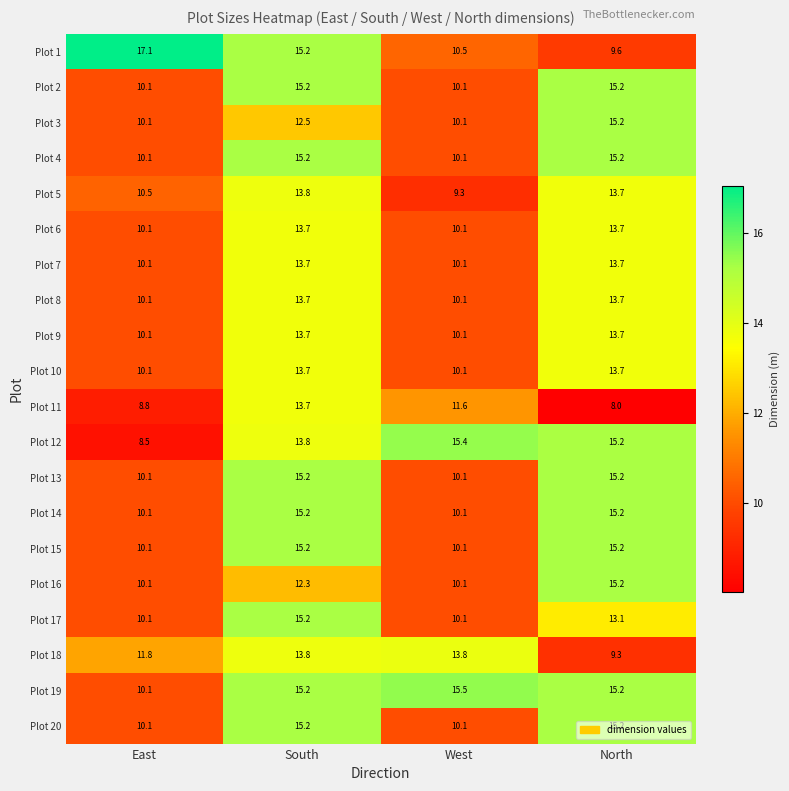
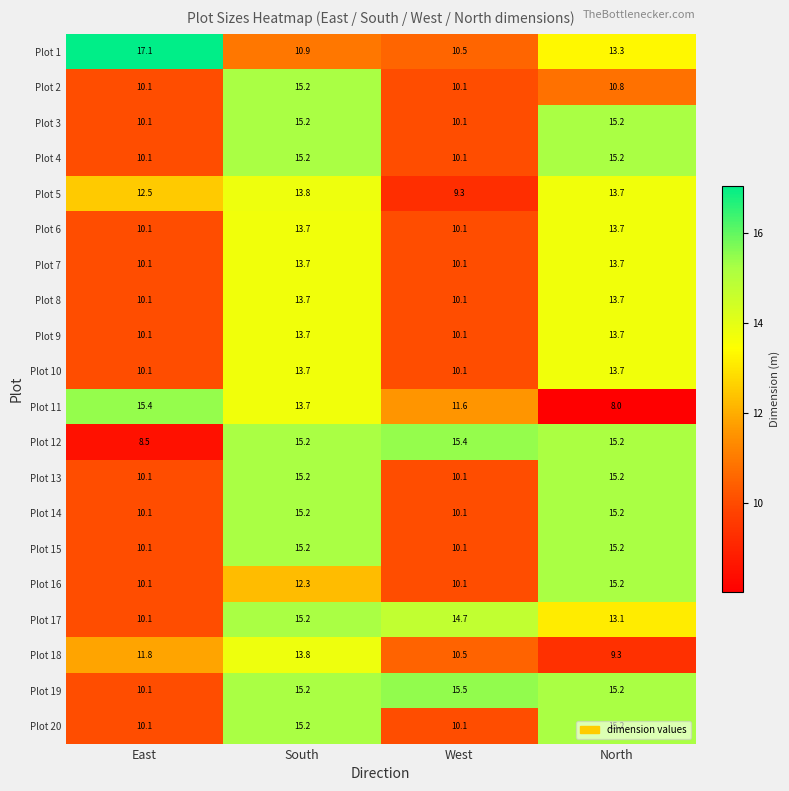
Plot 1, South: 15.2 -> 10.9
Plot 1, North: 9.6 -> 13.3
Plot 2, North: 15.2 -> 10.8
Plot 3, South: 12.5 -> 15.2
Plot 5, East: 10.5 -> 12.5
Plot 11, East: 8.8 -> 15.4
Plot 12, South: 13.8 -> 15.2
Plot 17, West: 10.1 -> 14.7
Plot 18, West: 13.8 -> 10.5
